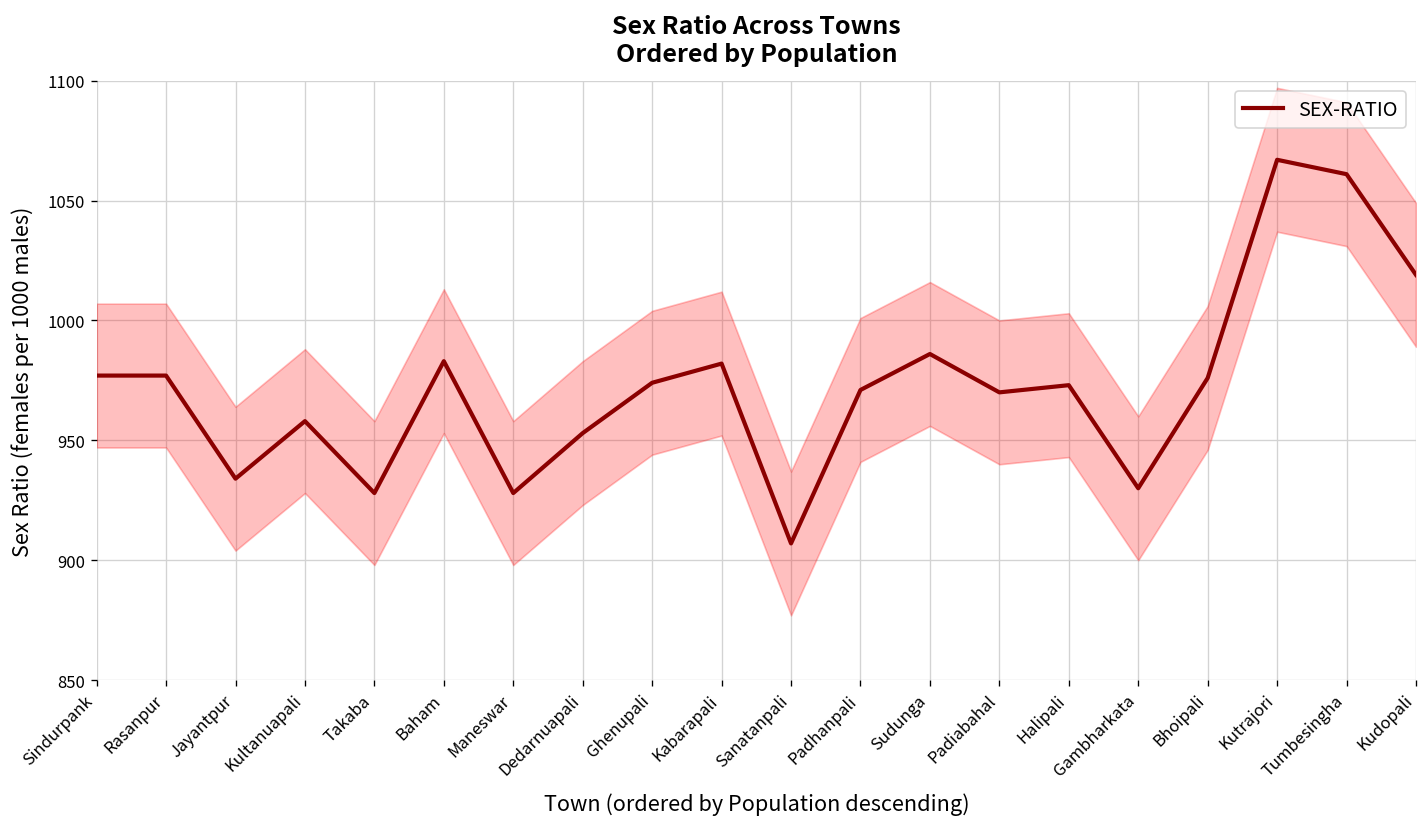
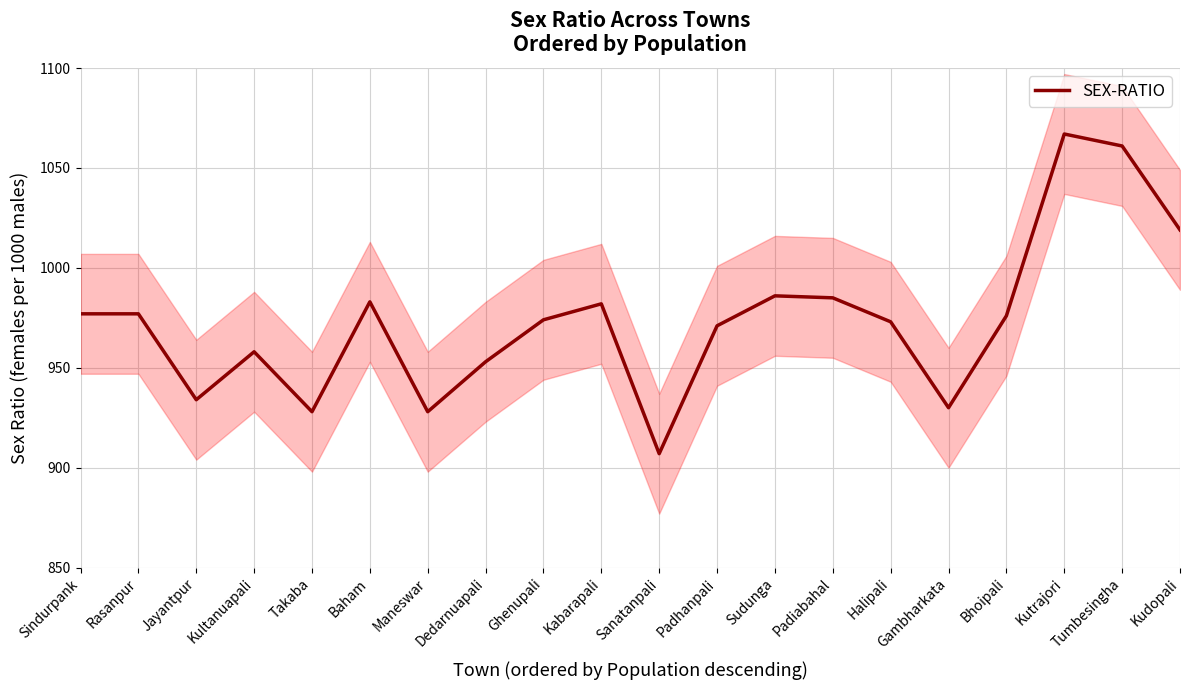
SEX-RATIO, Padiabahal: 970 -> 985
